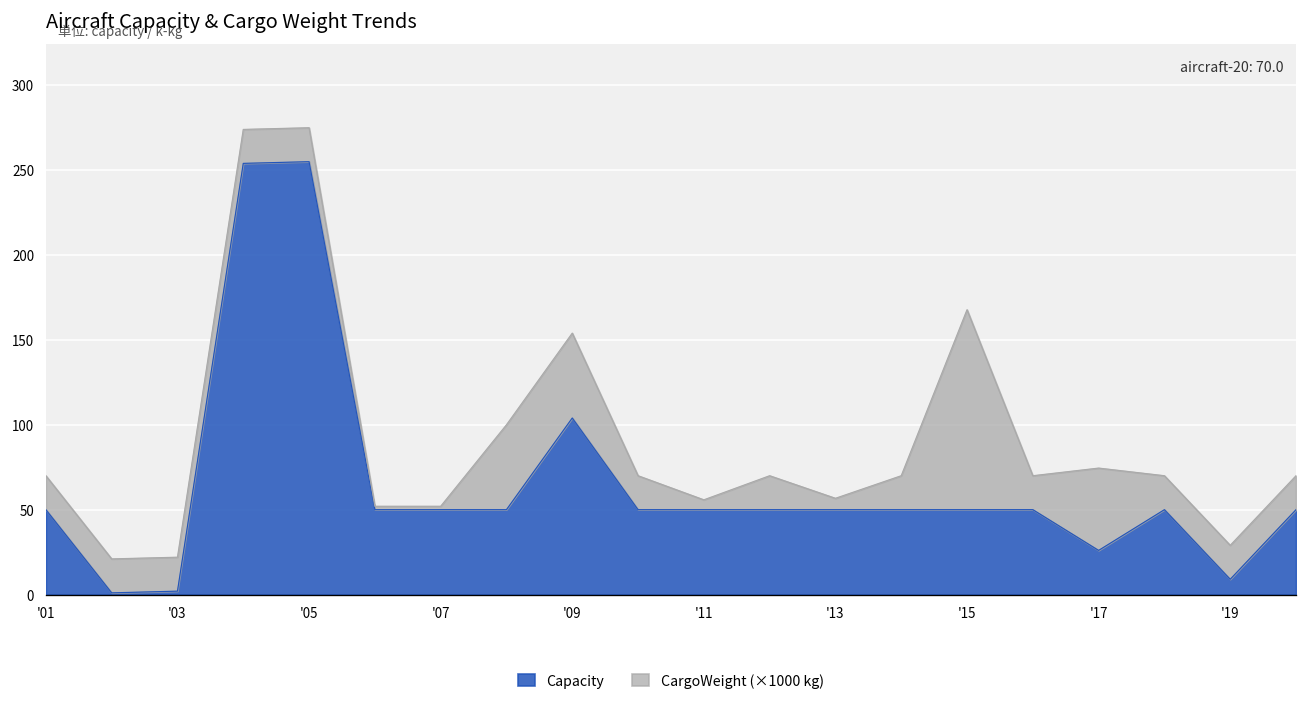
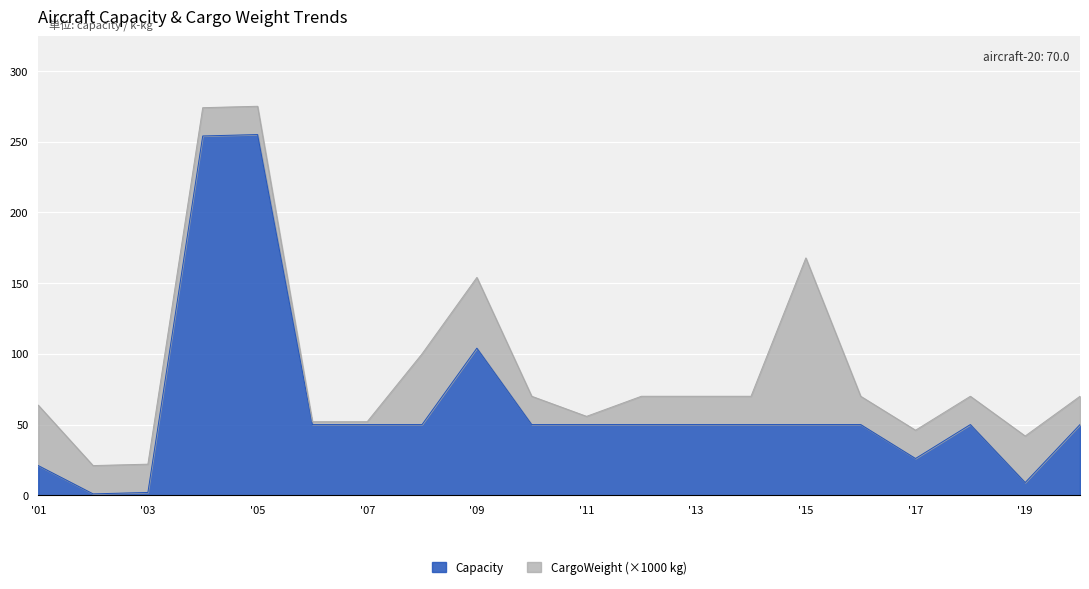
Capacity, '01: 50 -> 21
CargoWeight (×1000 kg), '01: 20 -> 43
CargoWeight (×1000 kg), '13: 7 -> 20
CargoWeight (×1000 kg), '17: 49 -> 20
CargoWeight (×1000 kg), '19: 20 -> 33
